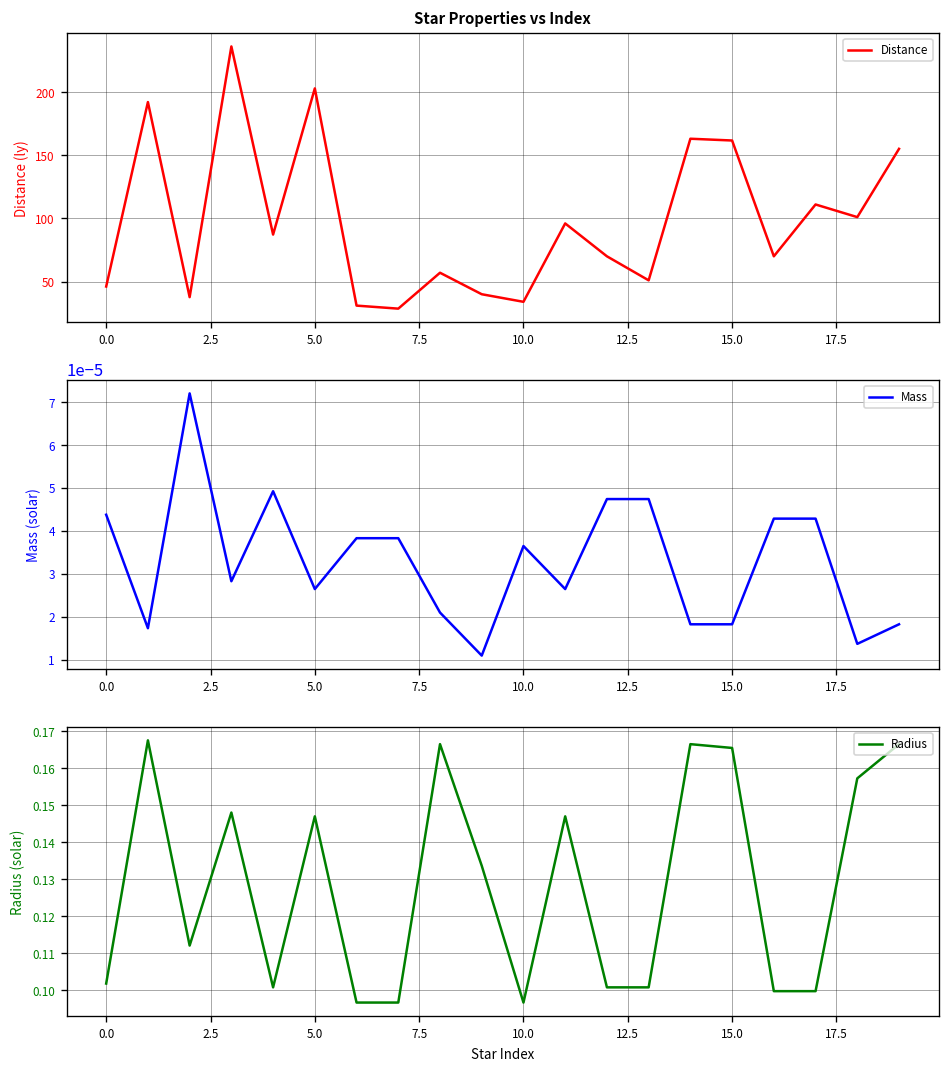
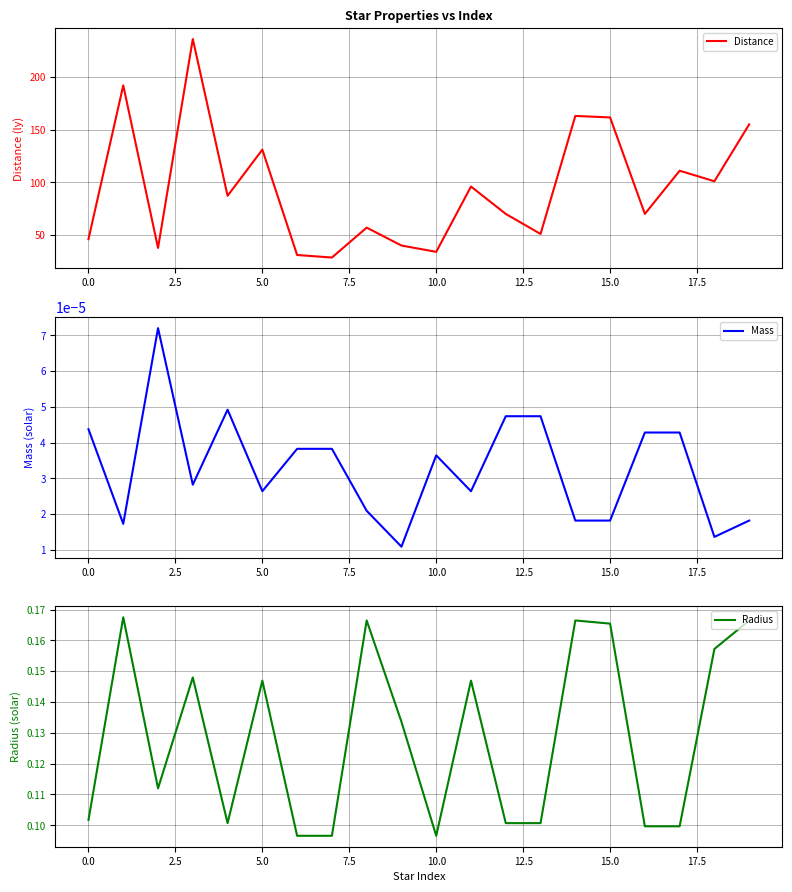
Star Properties vs Index, 5.0: 203 -> 131
